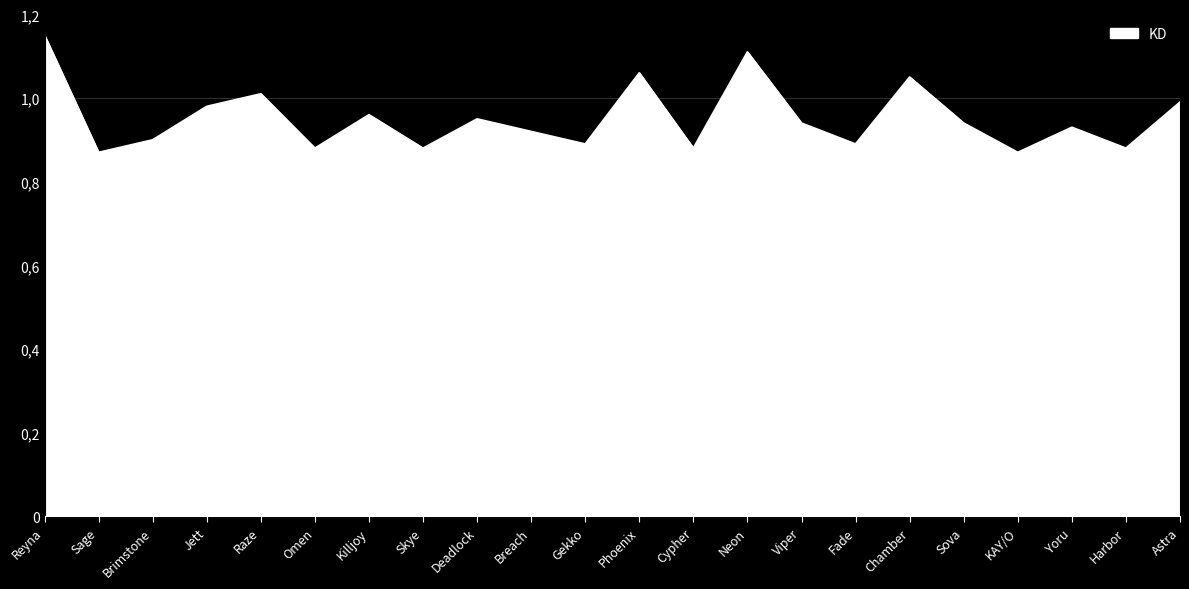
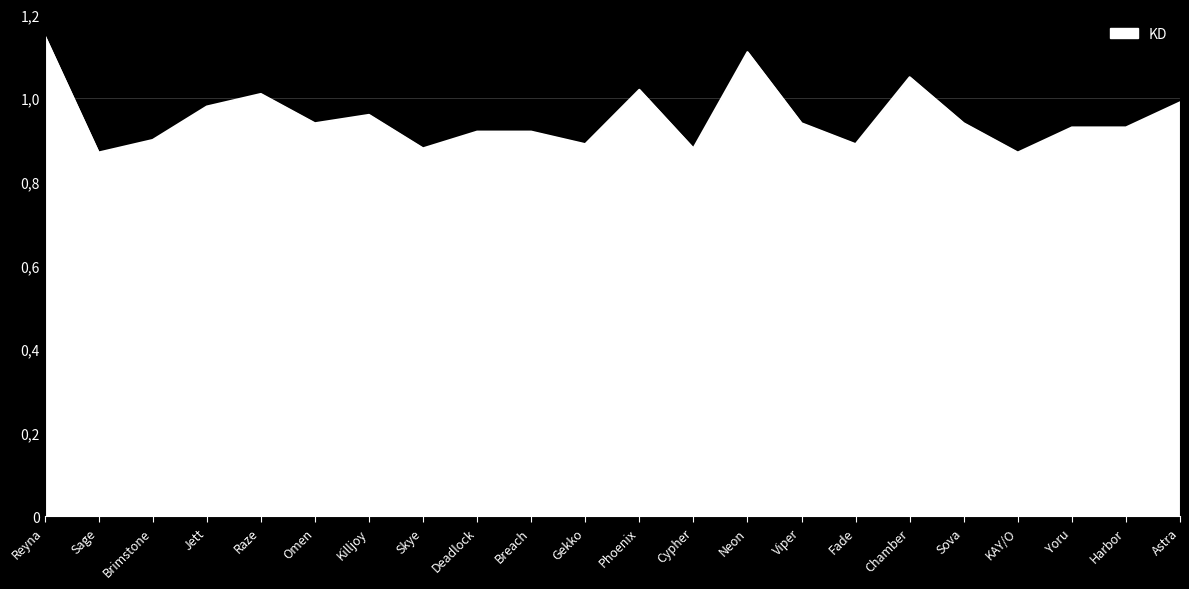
Omen: 8.8 -> 9.4
Deadlock: 9.5 -> 9.2
Phoenix: 10.6 -> 10.2
Harbor: 8.8 -> 9.3
